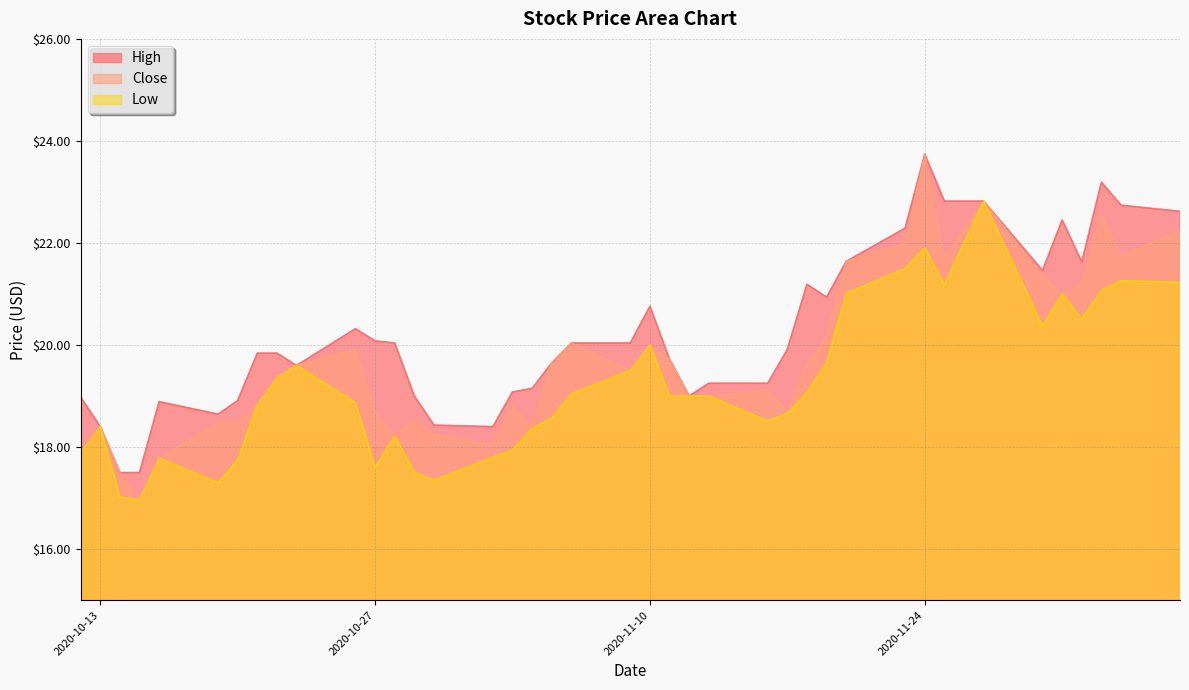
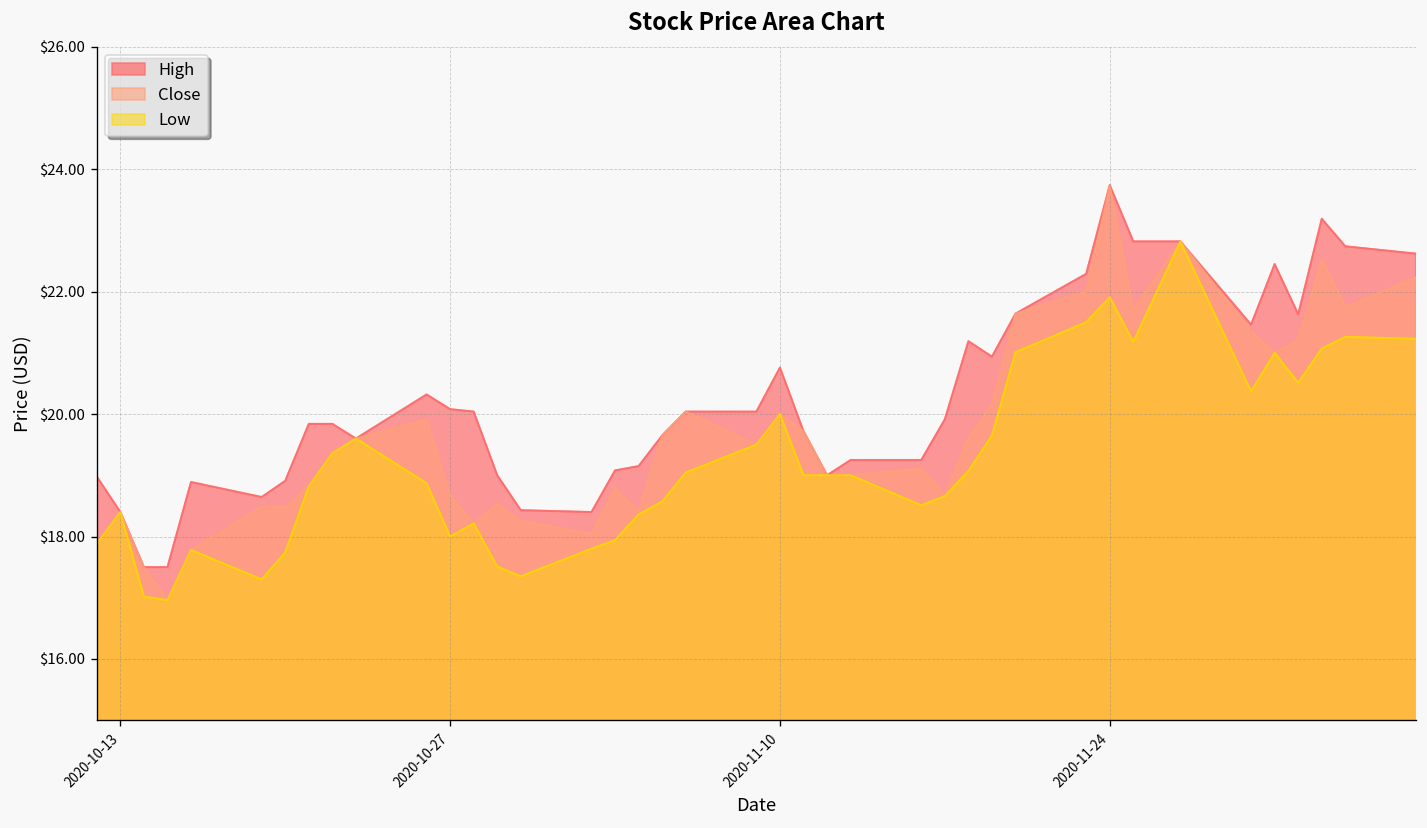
Low, 2020-10-27: $17.6 -> $18.0
